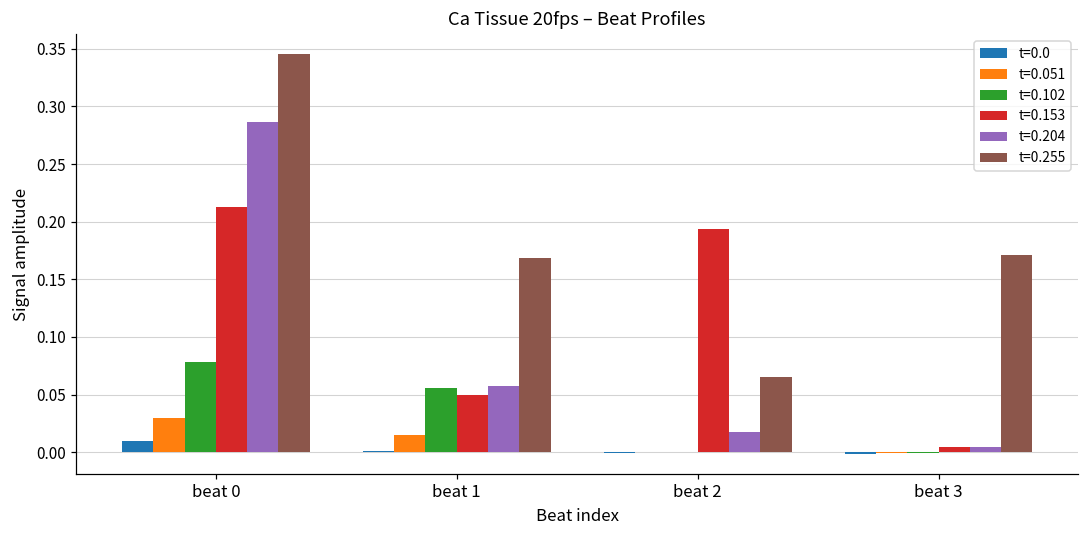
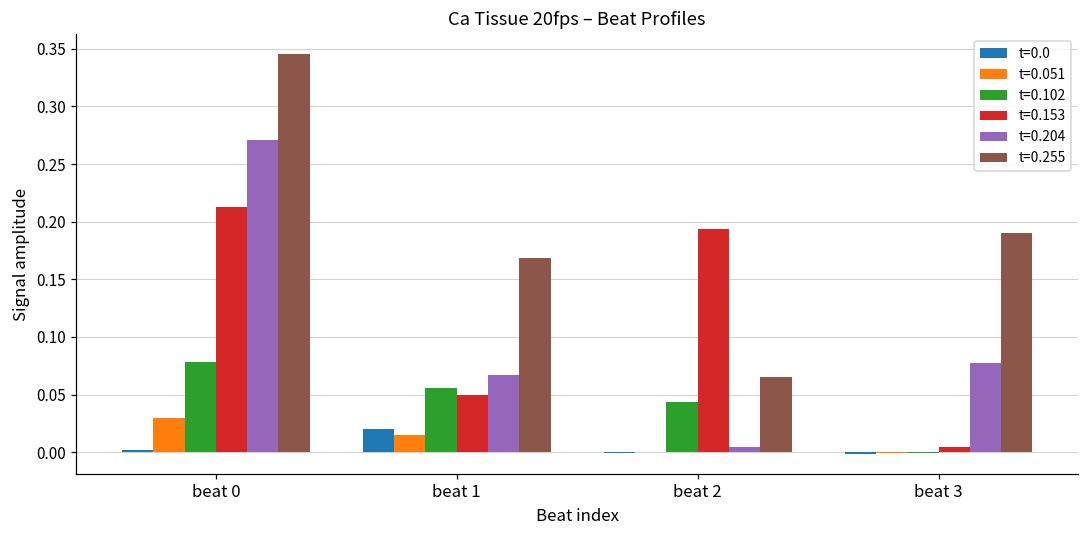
t=0.0, beat 0: 0.010 -> 0.002
t=0.204, beat 0: 0.287 -> 0.271
t=0.0, beat 1: 0.001 -> 0.021
t=0.204, beat 1: 0.058 -> 0.067
t=0.102, beat 2: 0.000 -> 0.043
t=0.204, beat 2: 0.018 -> 0.004
t=0.204, beat 3: 0.005 -> 0.078
t=0.255, beat 3: 0.171 -> 0.190
